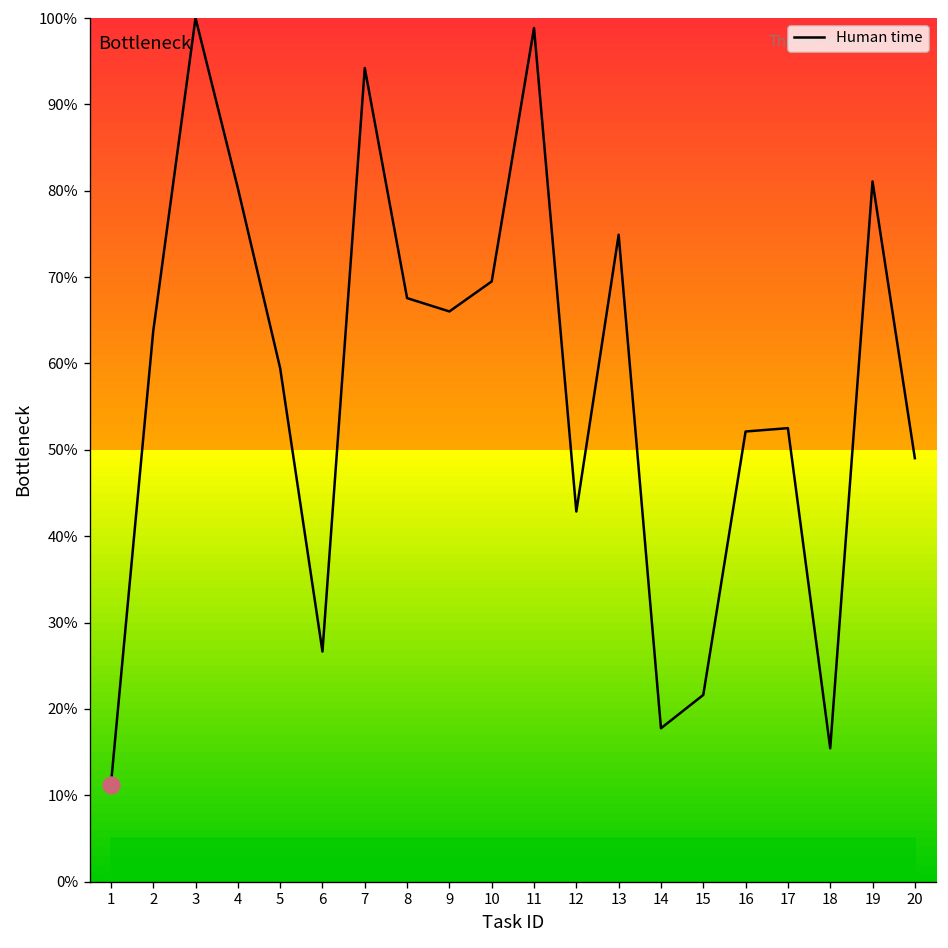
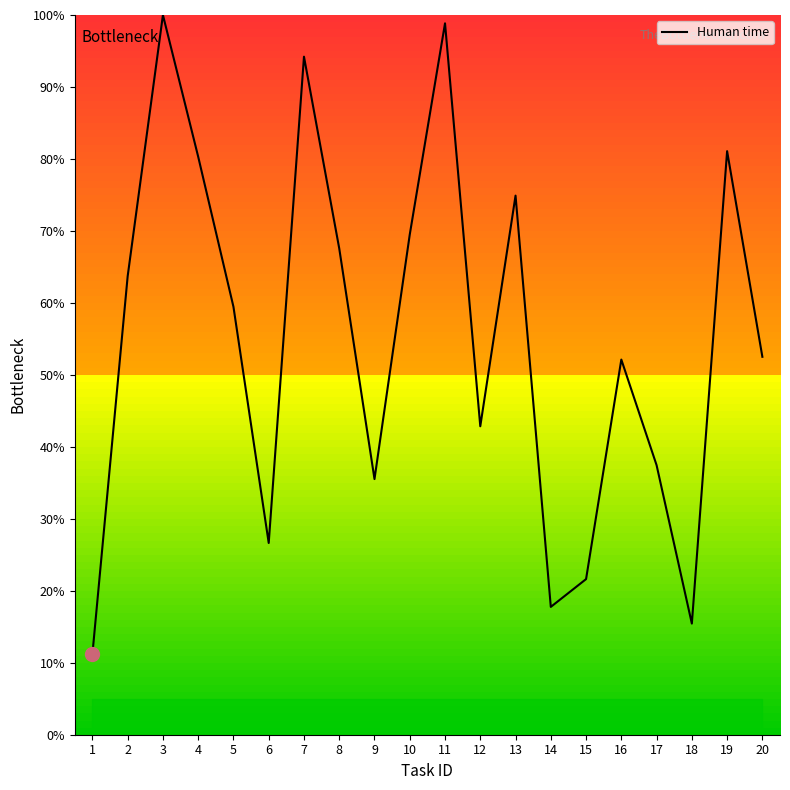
Human time, 9: 66% -> 36%
Human time, 17: 53% -> 37%
Human time, 20: 49% -> 53%
